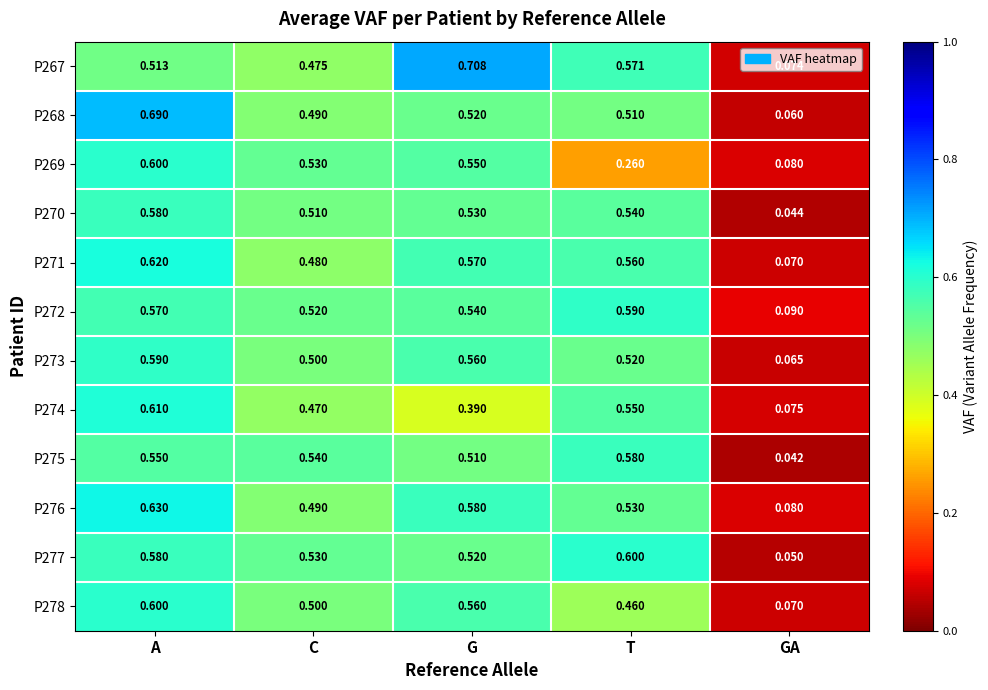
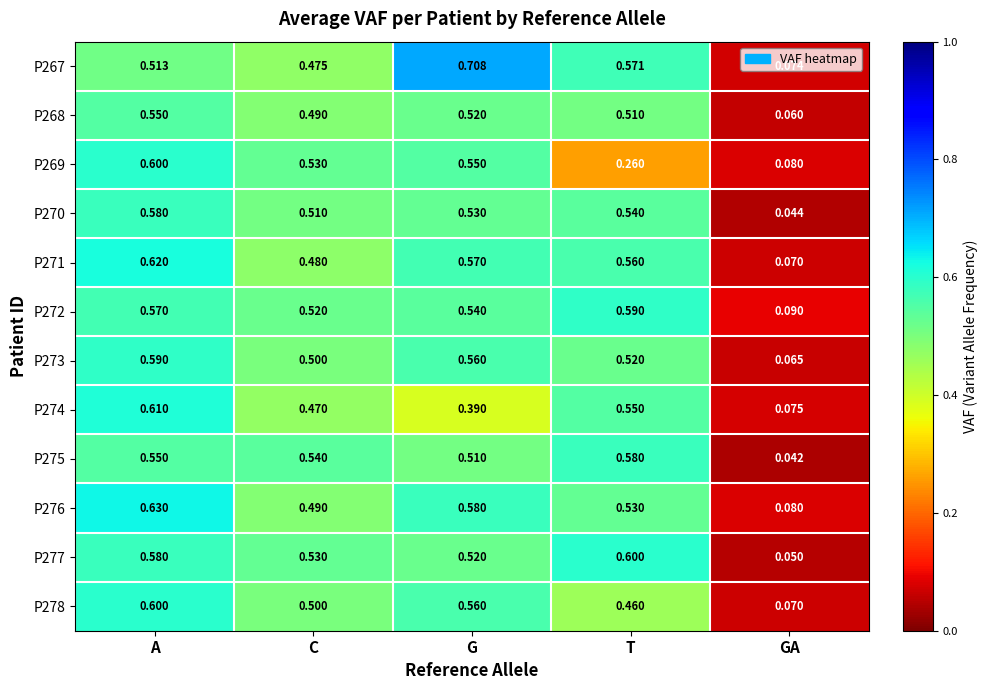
P268, A: 0.690 -> 0.550
